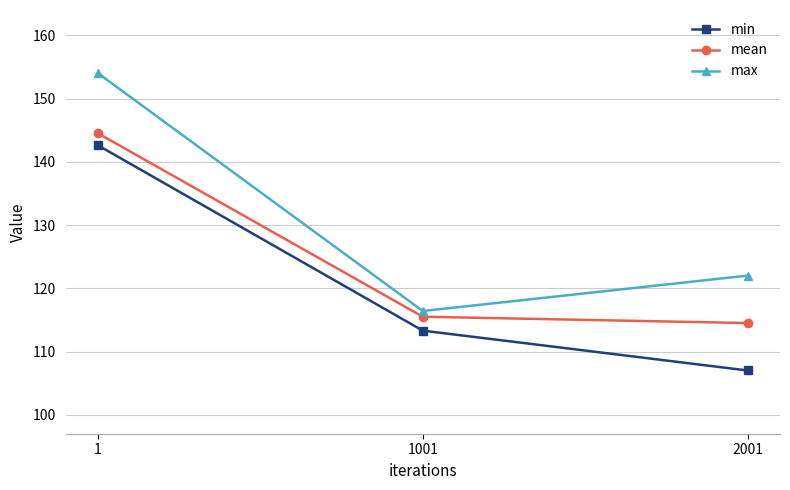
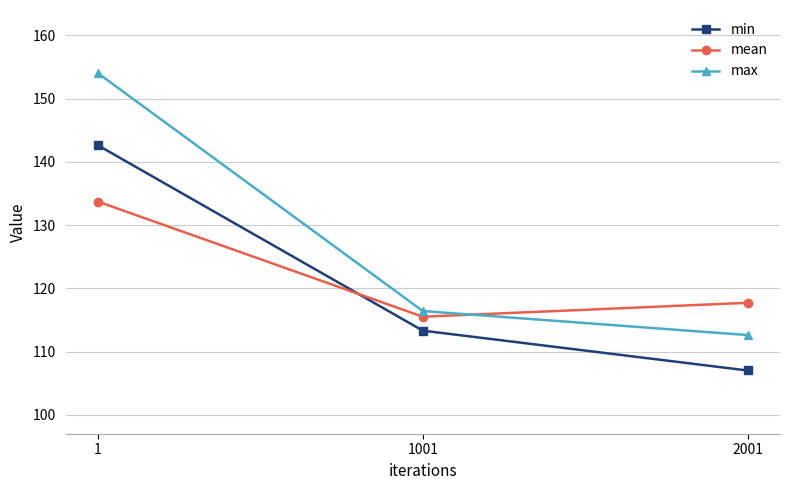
mean, 1: 145 -> 134
mean, 2001: 115 -> 118
max, 2001: 122 -> 113
